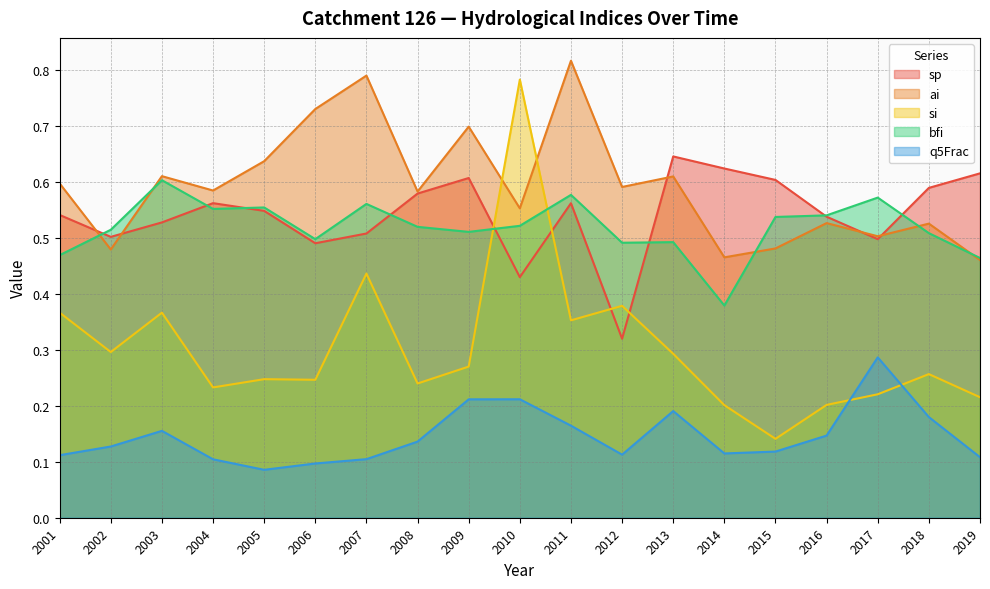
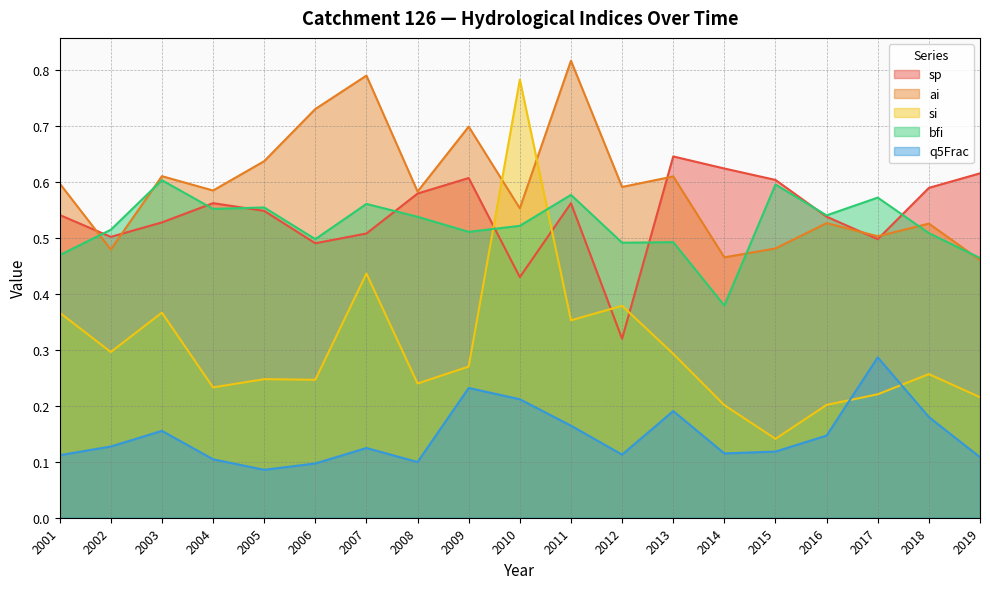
q5Frac, 2007: 0.10 -> 0.12
bfi, 2008: 0.52 -> 0.54
q5Frac, 2008: 0.14 -> 0.10
q5Frac, 2009: 0.21 -> 0.23
bfi, 2015: 0.54 -> 0.60
